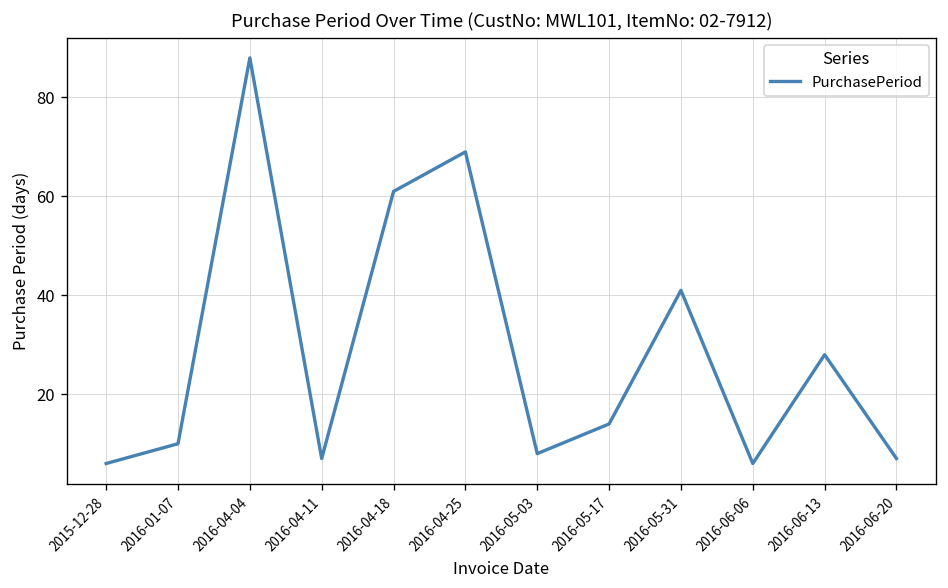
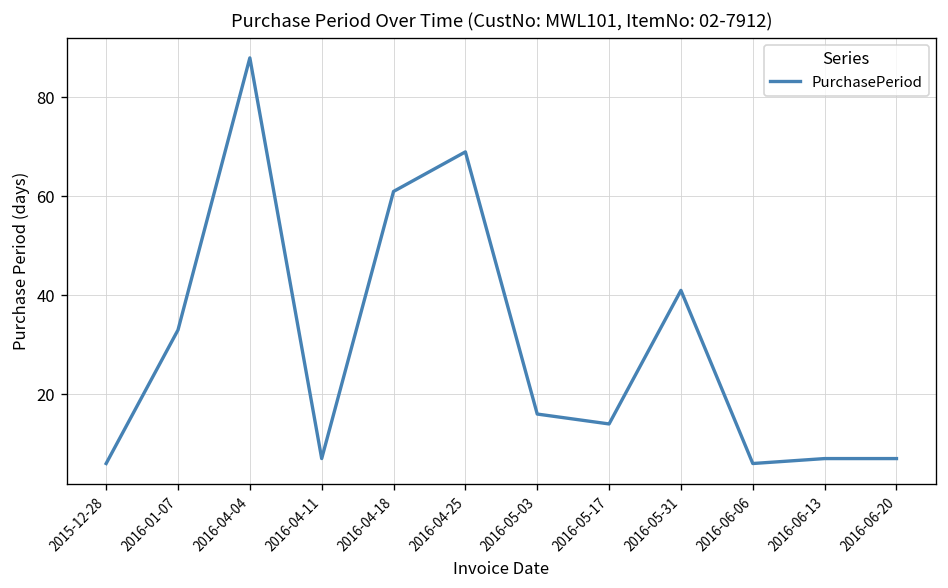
2016-01-07: 10 -> 33
2016-05-03: 8 -> 16
2016-06-13: 28 -> 7
